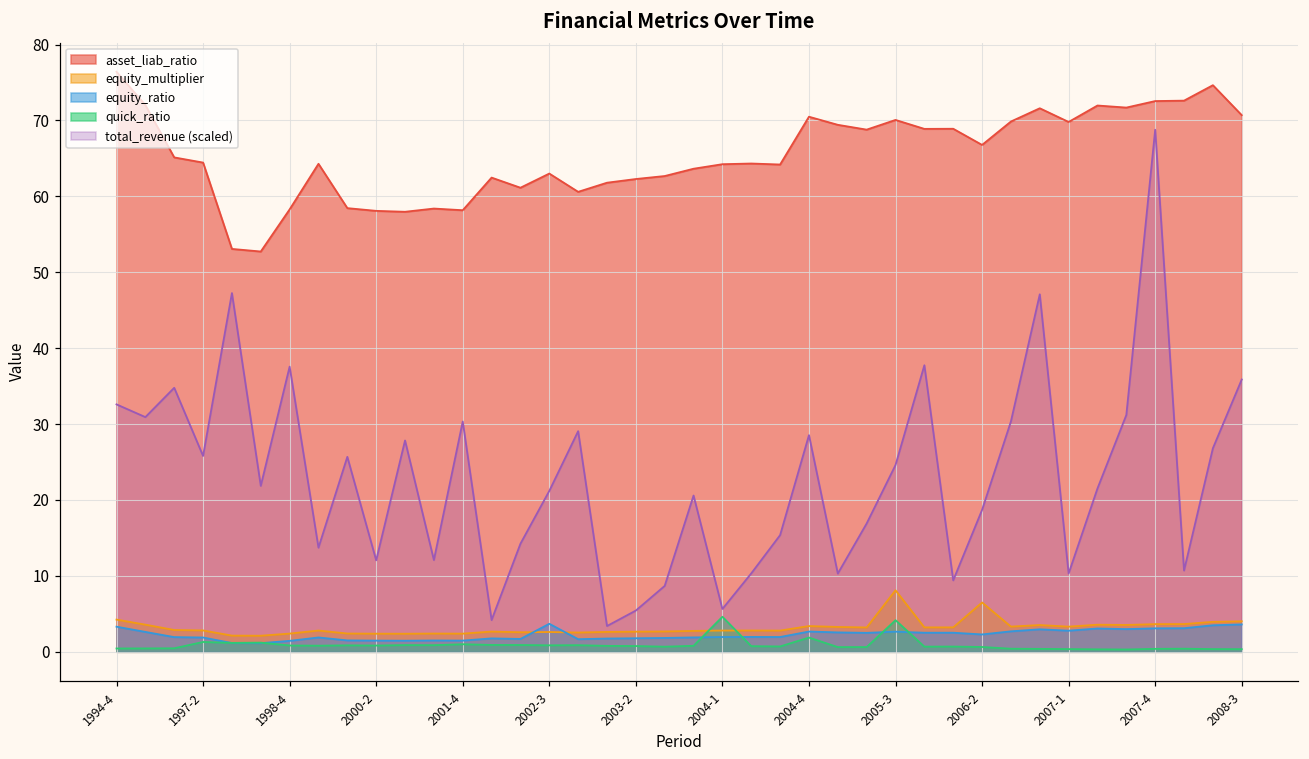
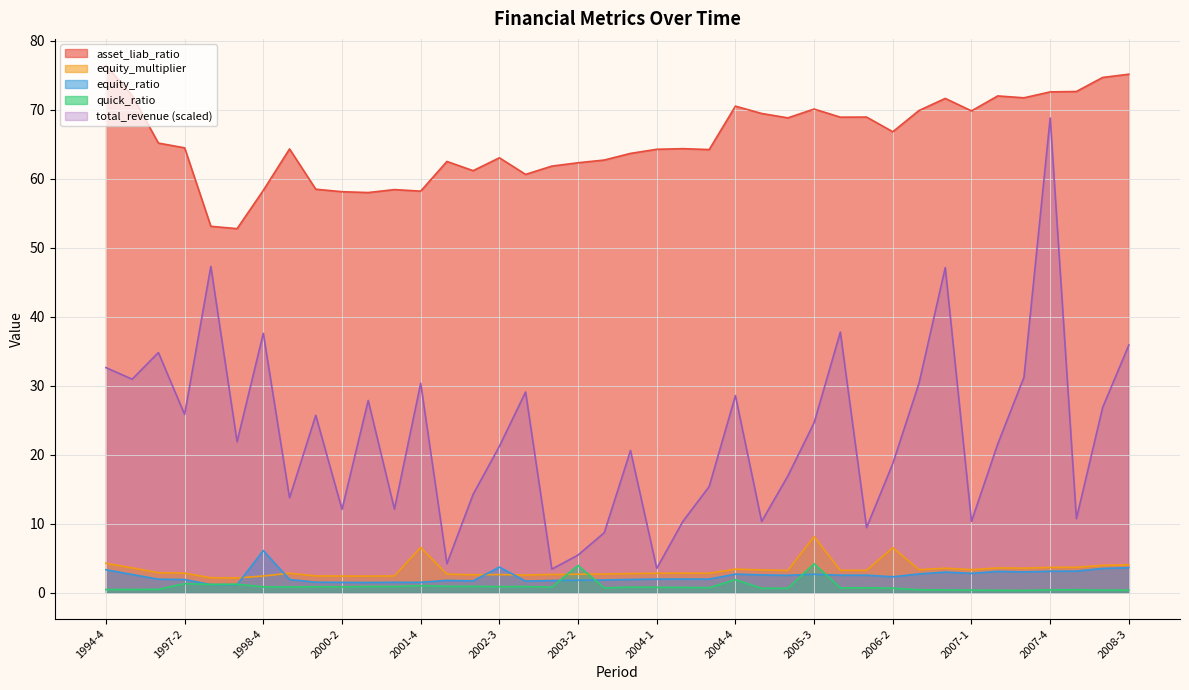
equity_ratio, 1998-4: 1 -> 6
equity_multiplier, 2001-4: 2 -> 7
quick_ratio, 2003-2: 1 -> 4
quick_ratio, 2004-1: 5 -> 1
total_revenue (scaled), 2004-1: 6 -> 4
asset_liab_ratio, 2008-3: 71 -> 75
